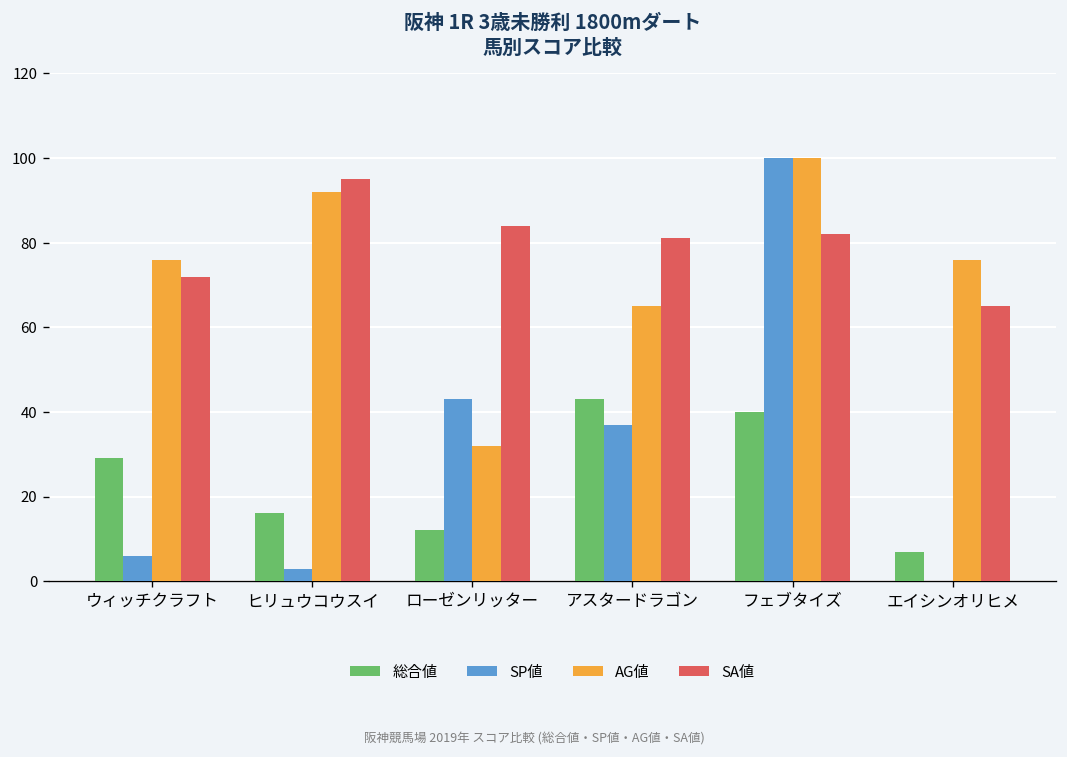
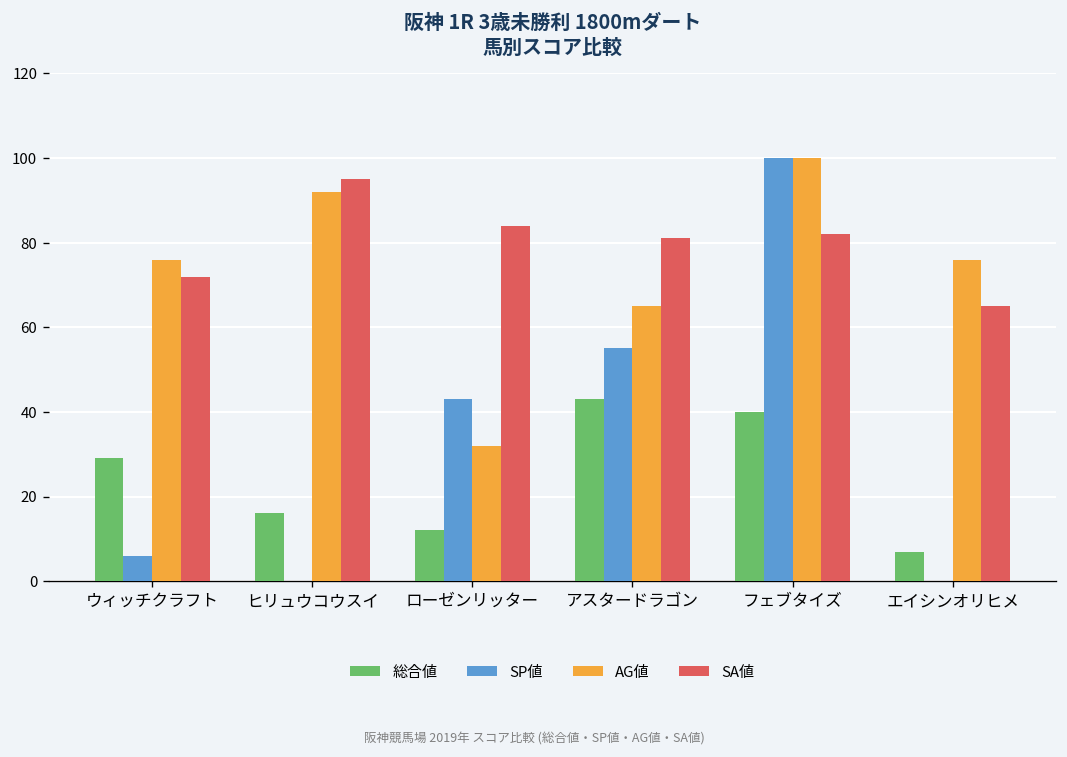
SP値, ヒリュウコウスイ: 3 -> 0
SP値, アスタードラゴン: 37 -> 55
